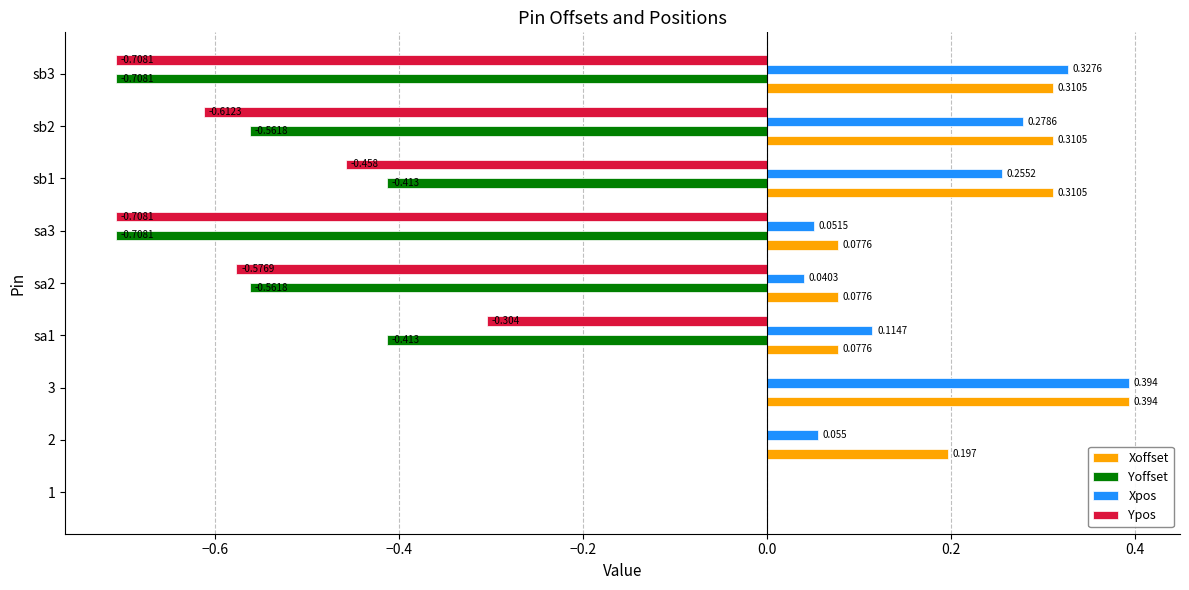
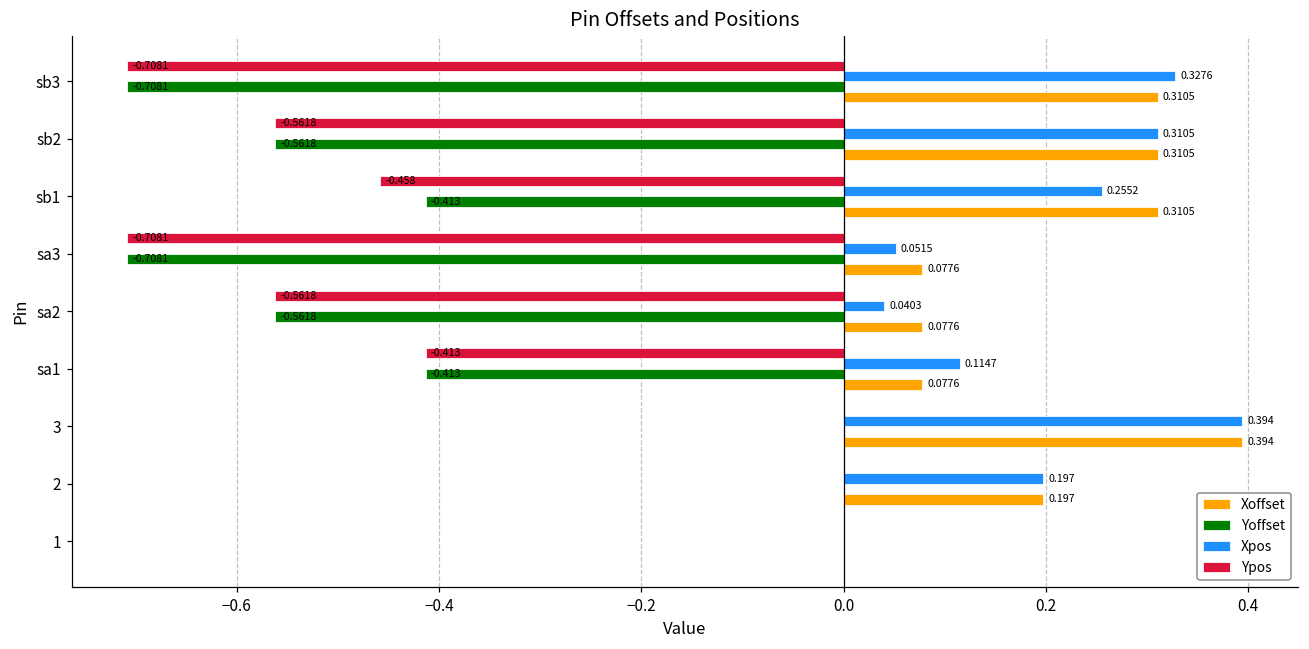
Ypos, sb2: -0.6123 -> -0.5618
Xpos, sb2: 0.2786 -> 0.3105
Ypos, sa2: -0.5769 -> -0.5618
Ypos, sa1: -0.304 -> -0.413
Xpos, 2: 0.055 -> 0.197
